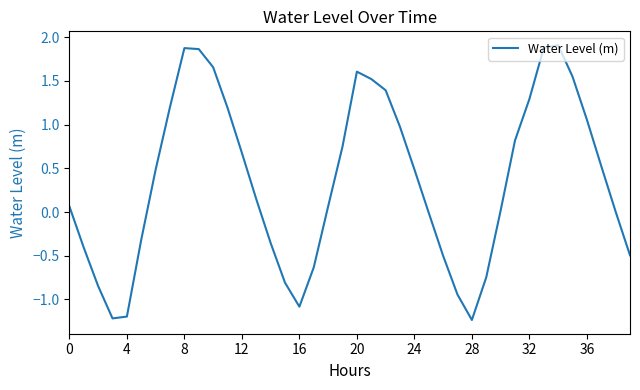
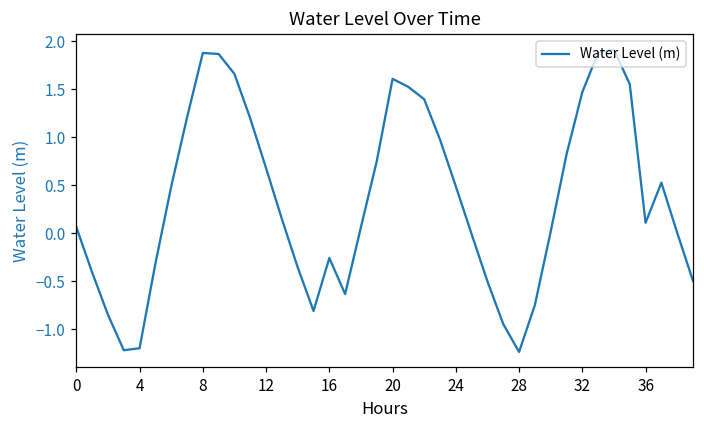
16: -1.1 -> -0.3
32: 1.3 -> 1.5
36: 1.1 -> 0.1
